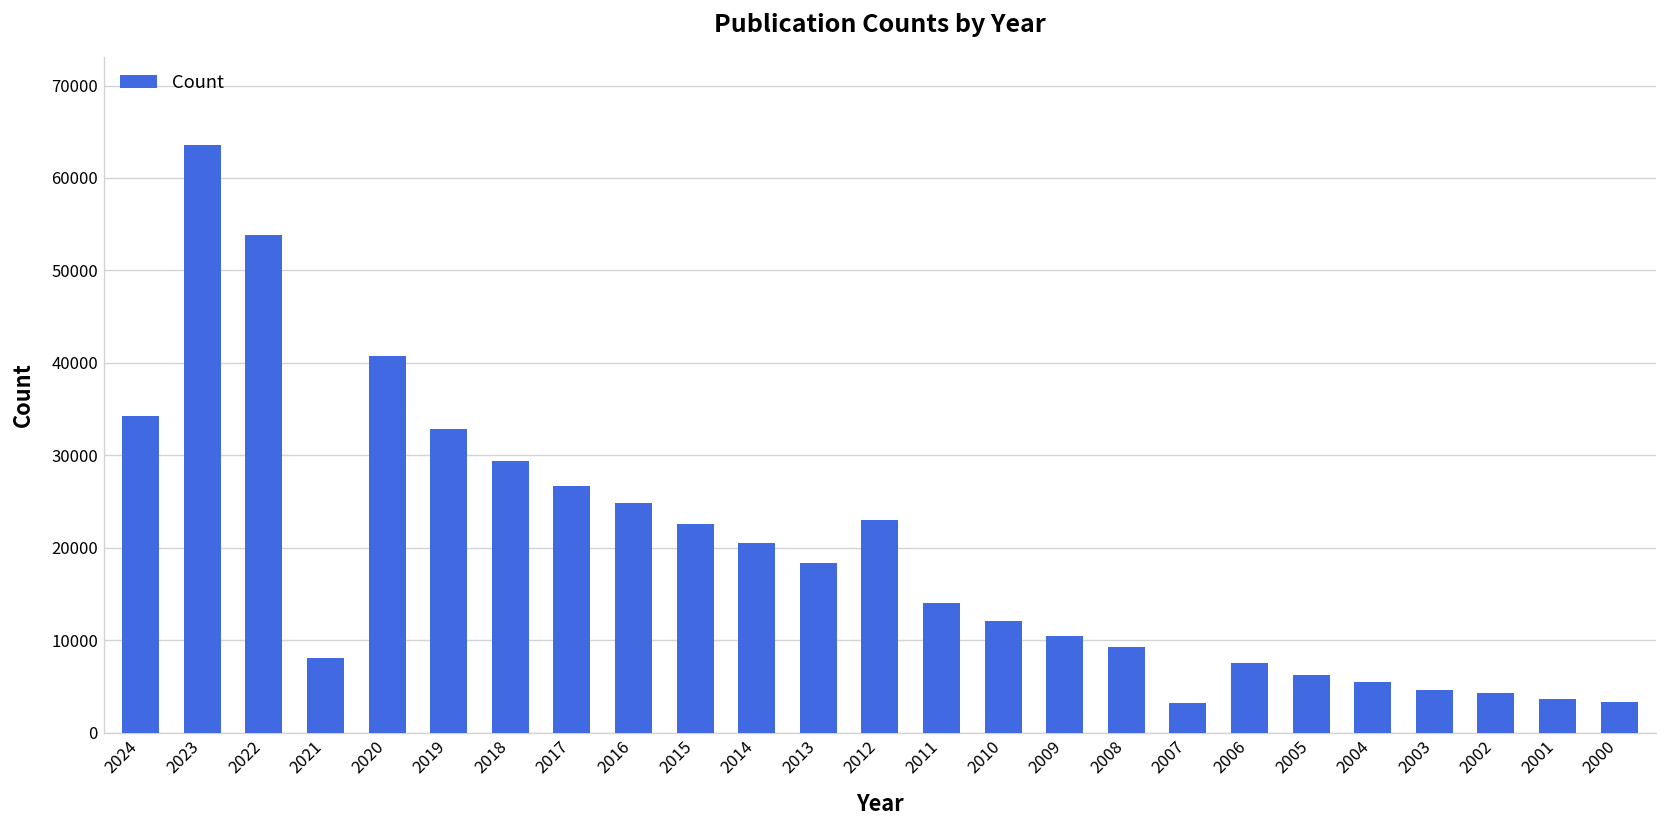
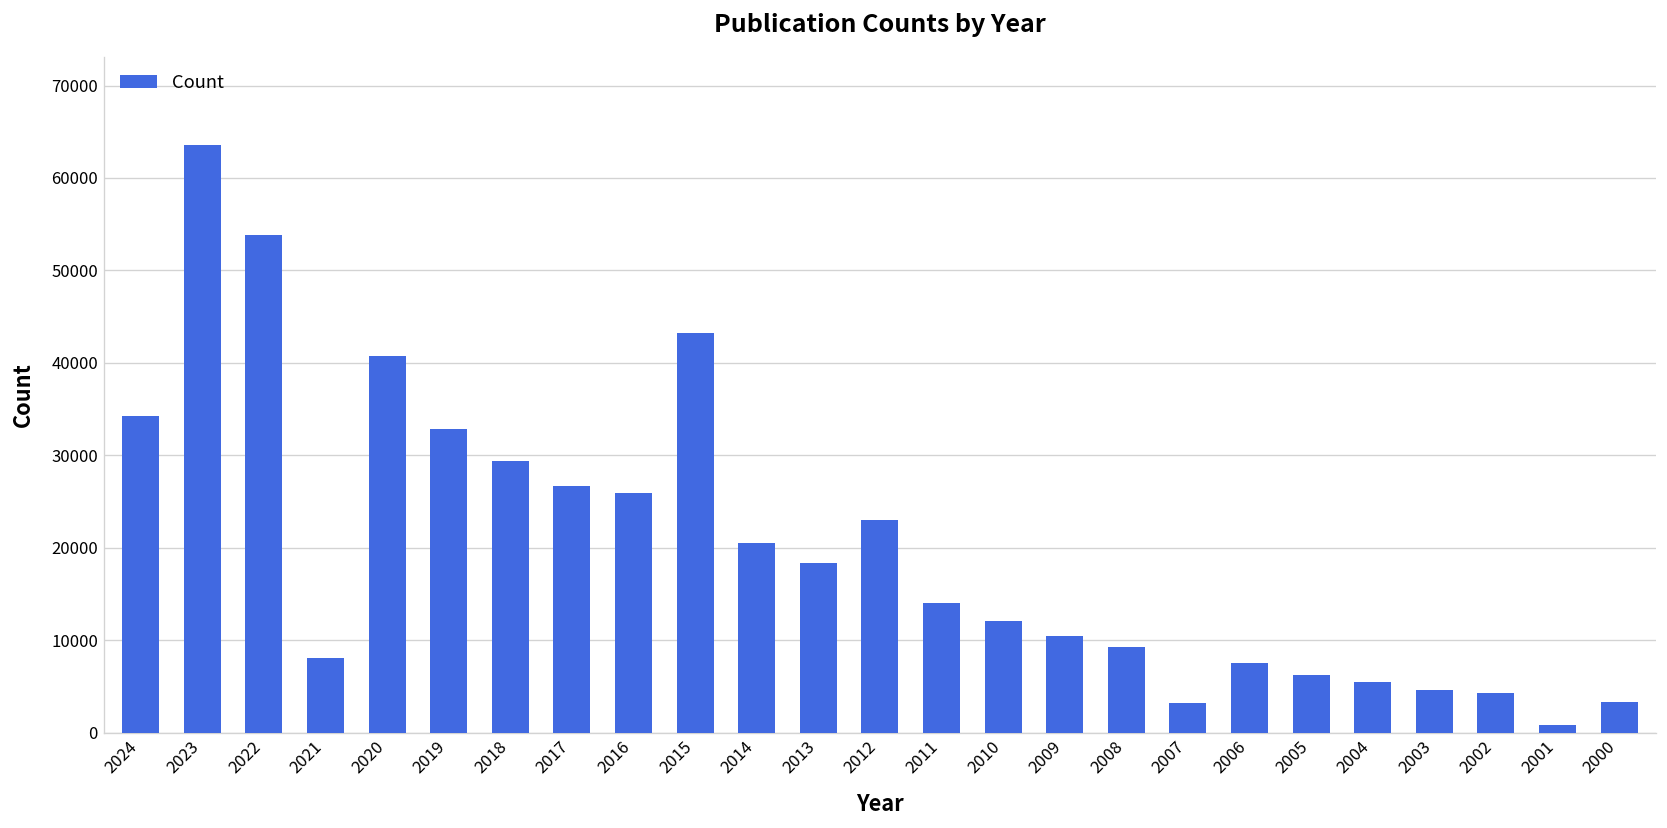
2016: 25000 -> 26000
2015: 23000 -> 43000
2001: 4000 -> 1000
